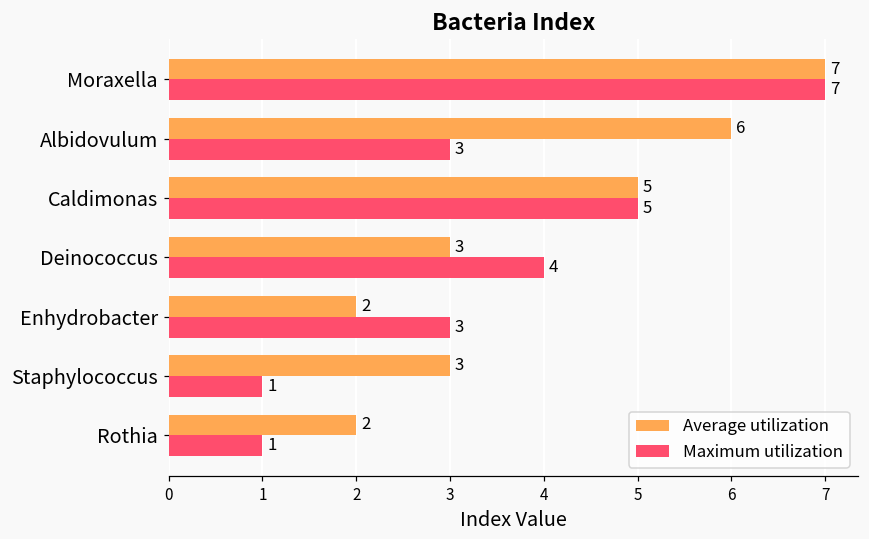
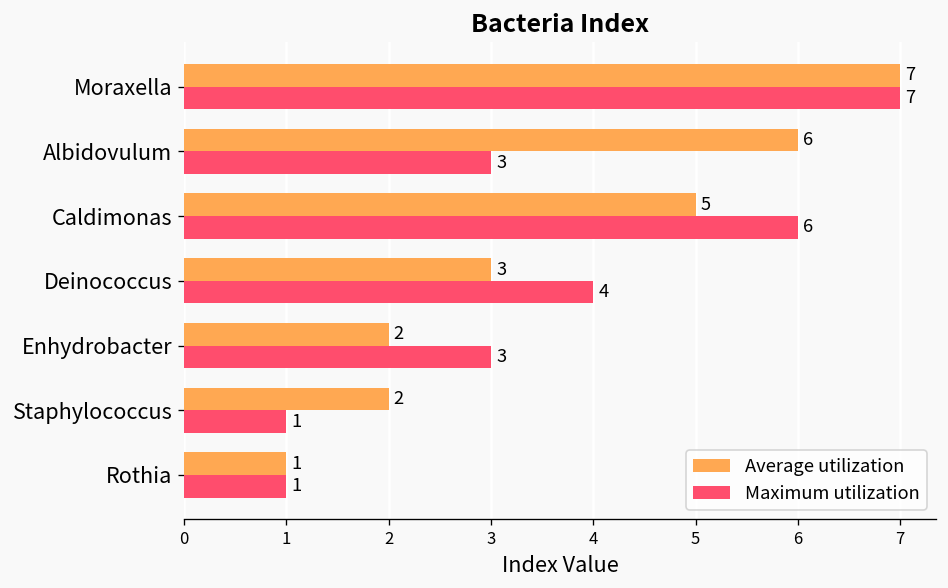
Maximum utilization, Caldimonas: 5 -> 6
Average utilization, Staphylococcus: 3 -> 2
Average utilization, Rothia: 2 -> 1
